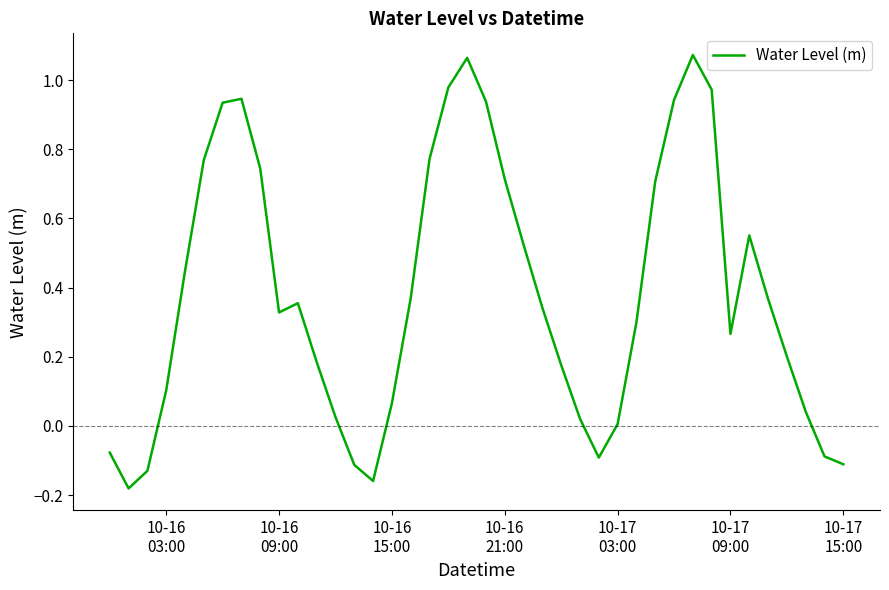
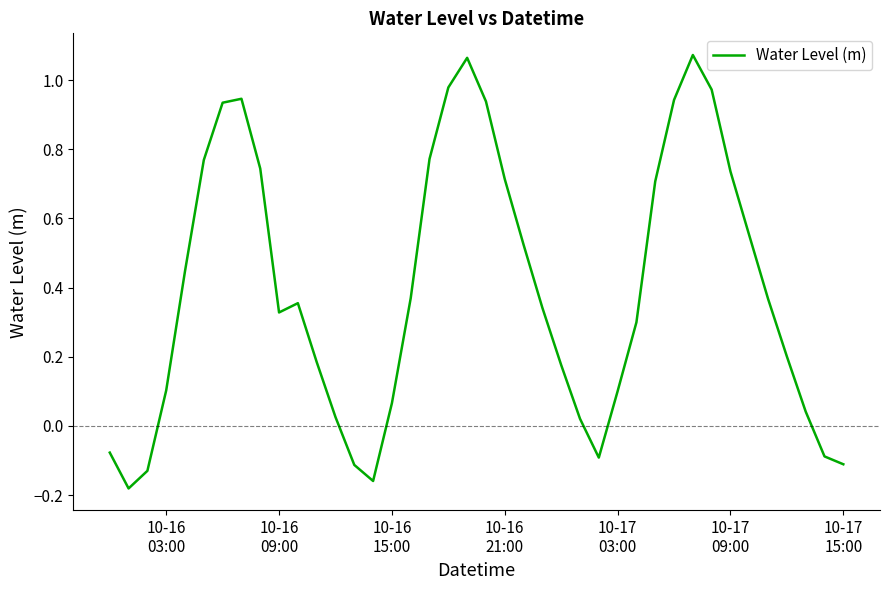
10-17 03:00: 0.01 -> 0.10
10-17 09:00: 0.27 -> 0.74
